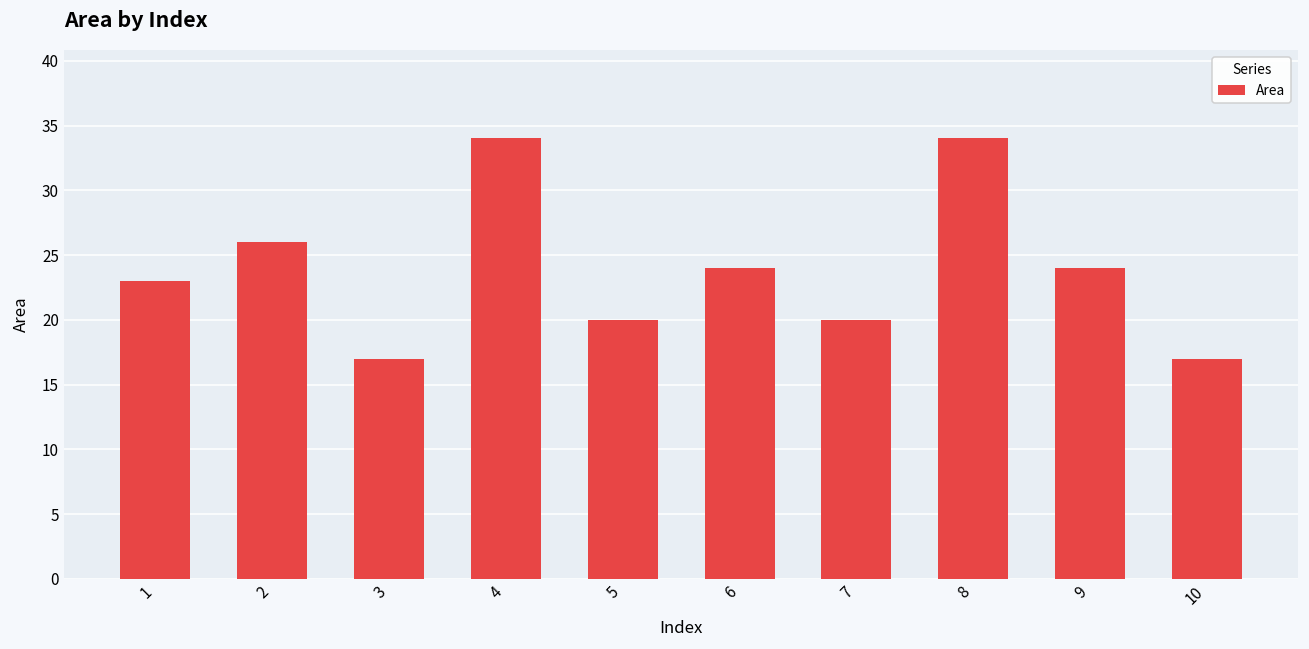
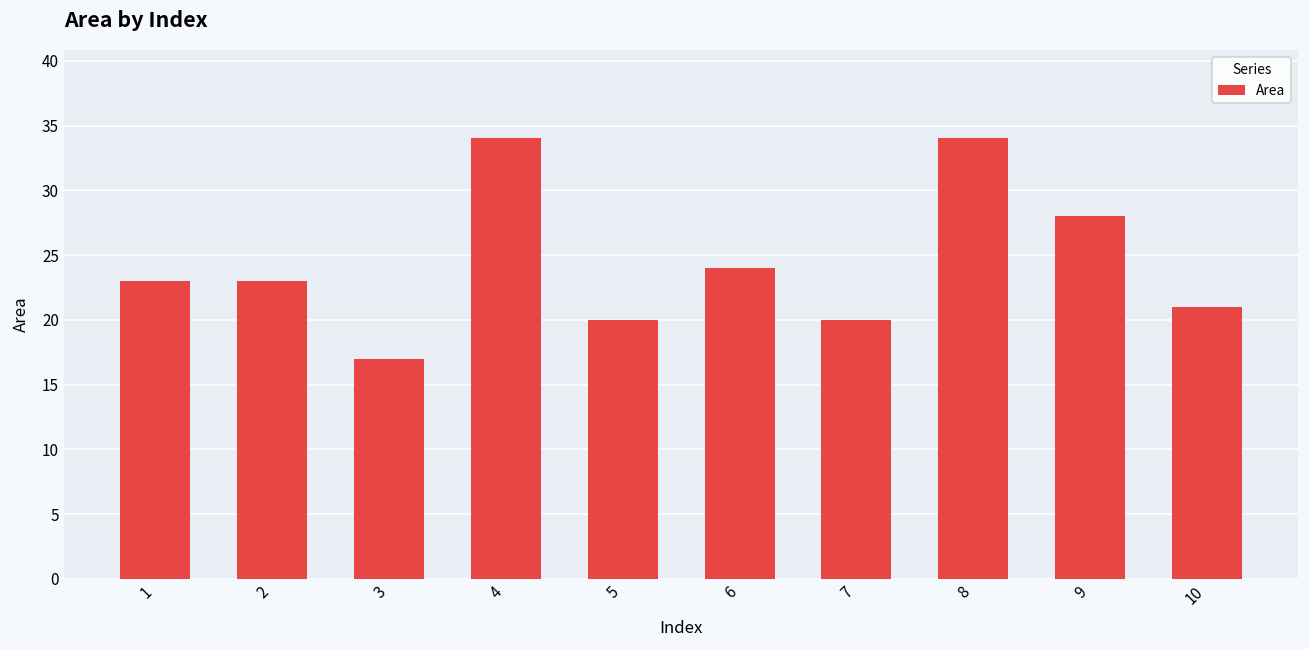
2: 26 -> 23
9: 24 -> 28
10: 17 -> 21
